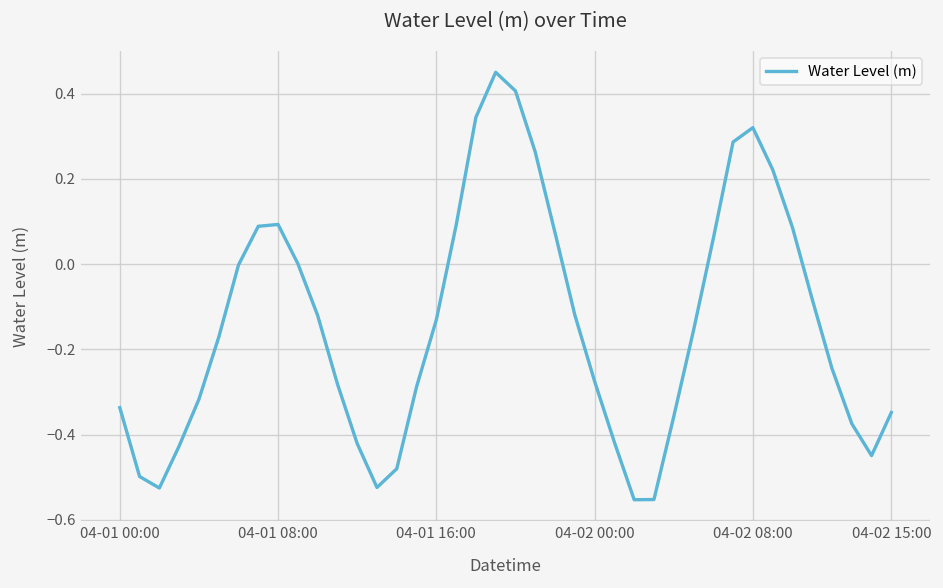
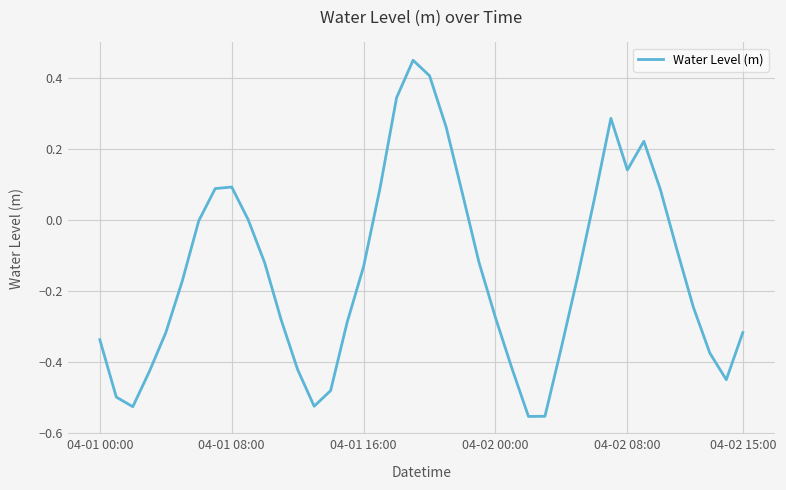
04-02 08:00: 0.32 -> 0.14
04-02 15:00: -0.35 -> -0.32
